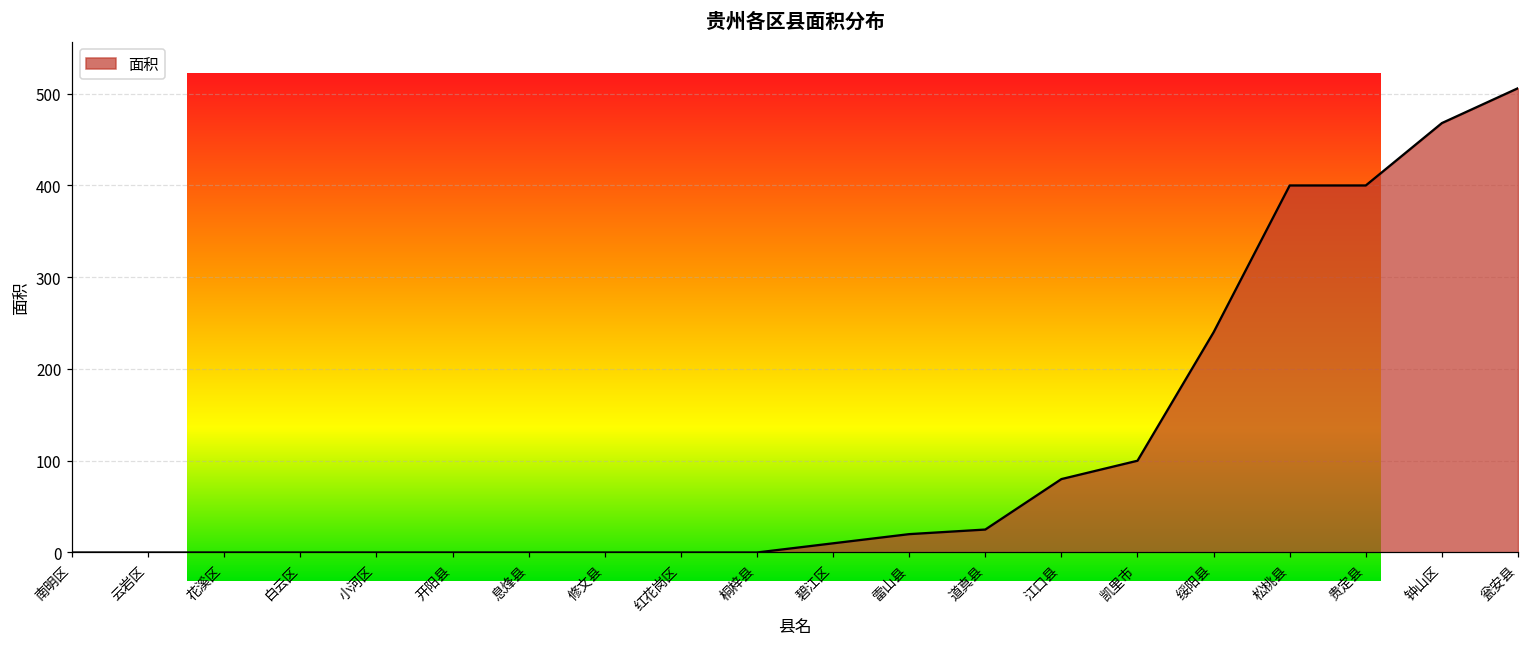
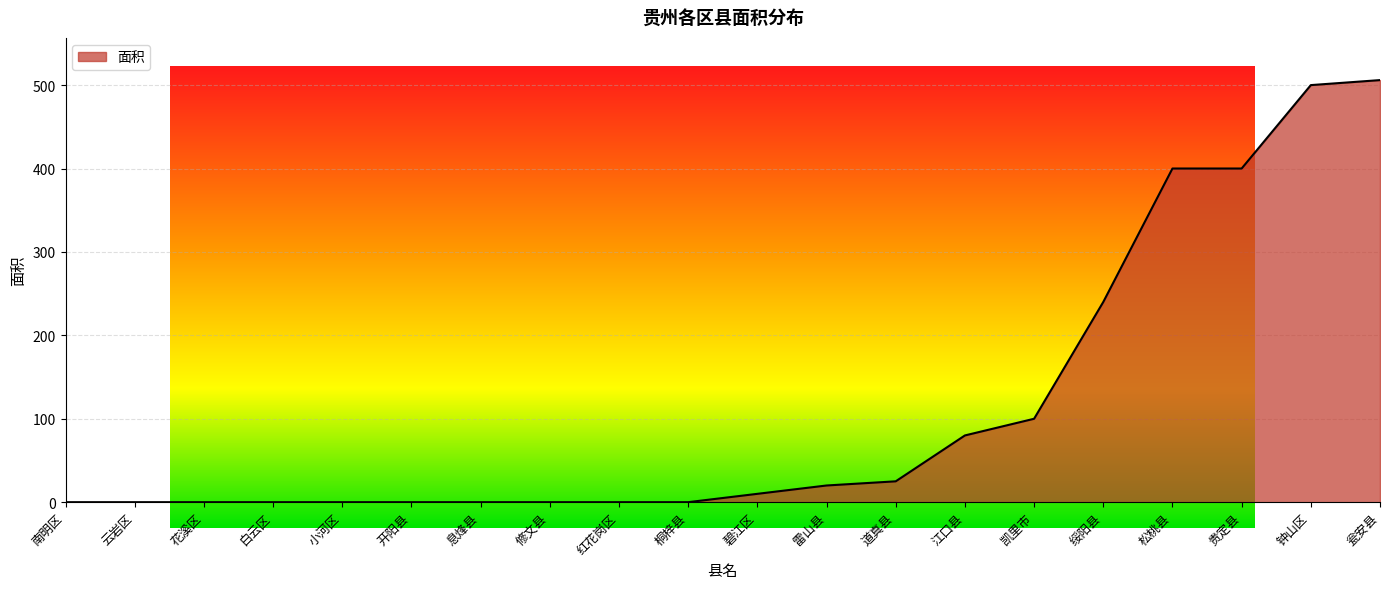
钟山区: 470 -> 500
